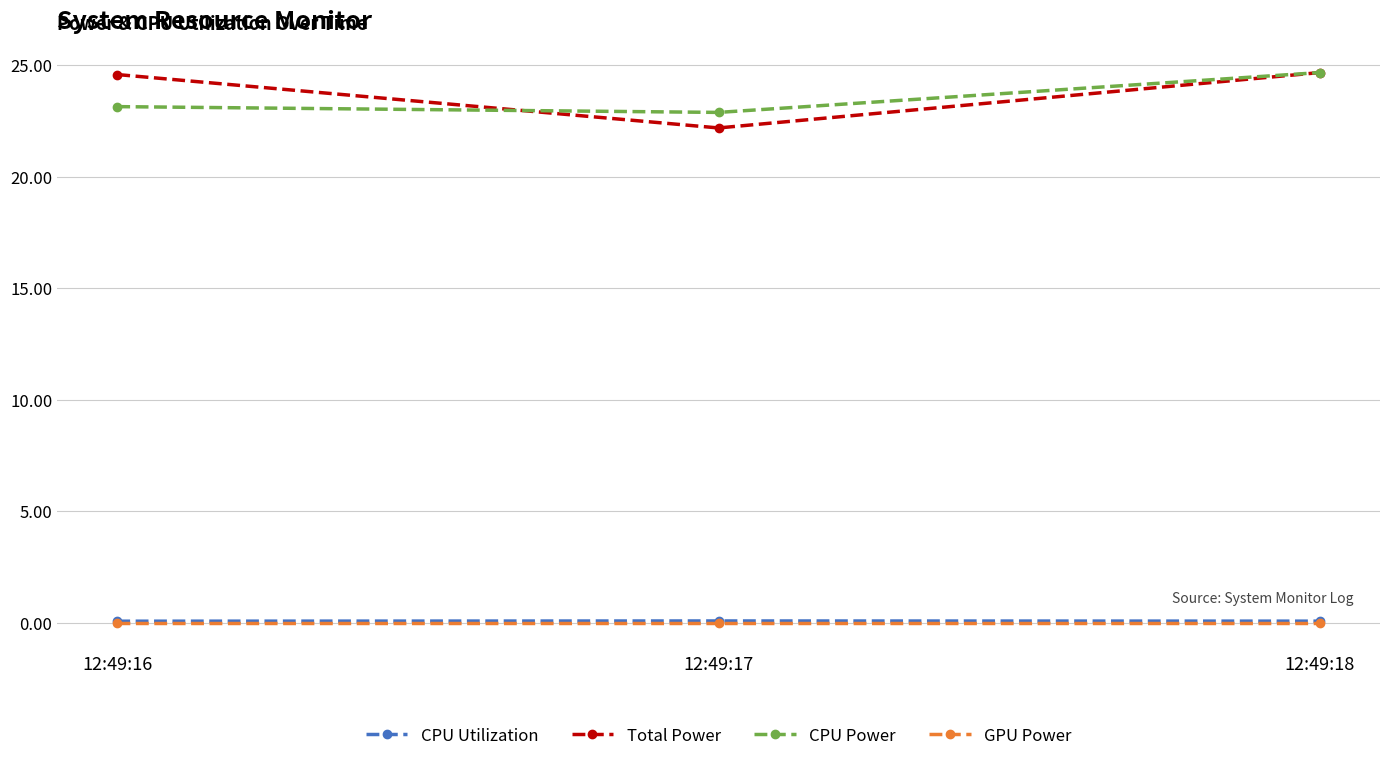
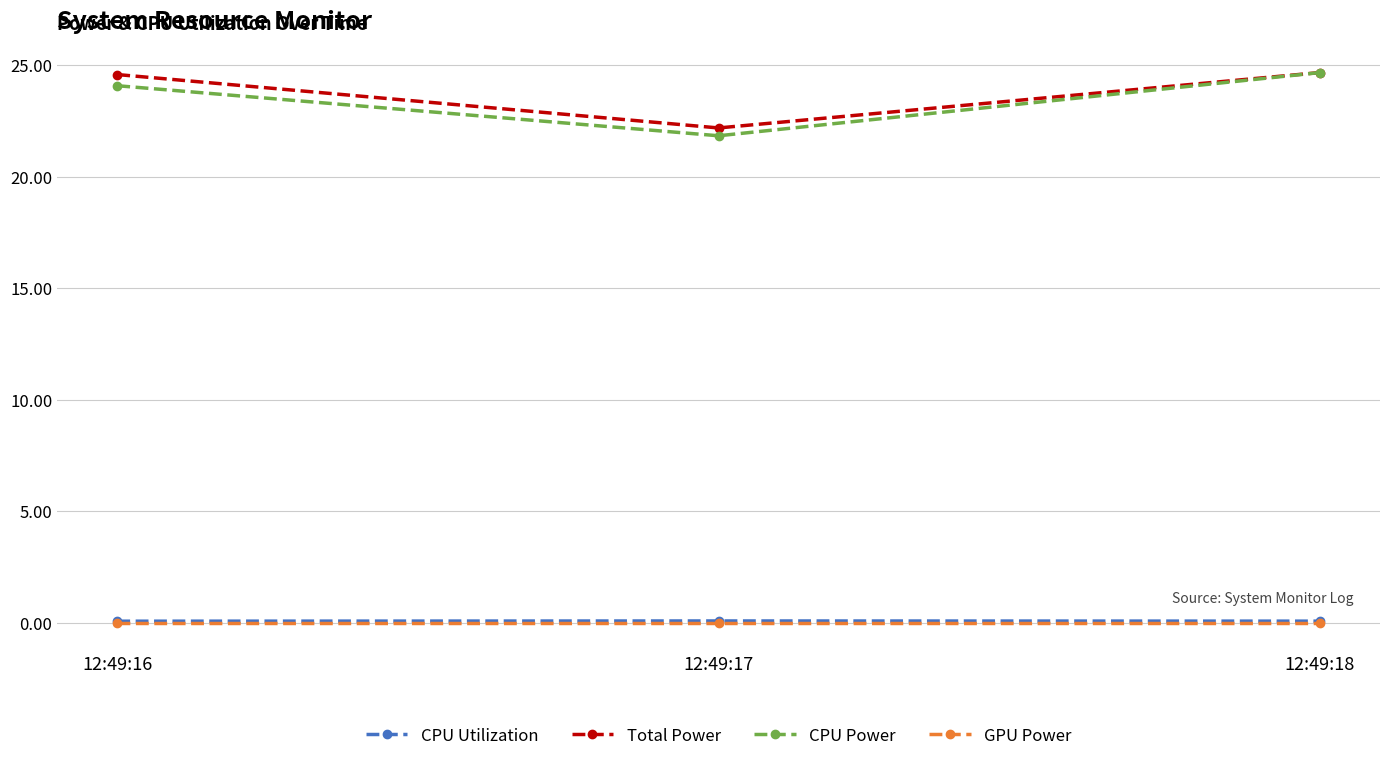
CPU Power, 12:49:16: 23.1 -> 24.1
CPU Power, 12:49:17: 22.9 -> 21.8
